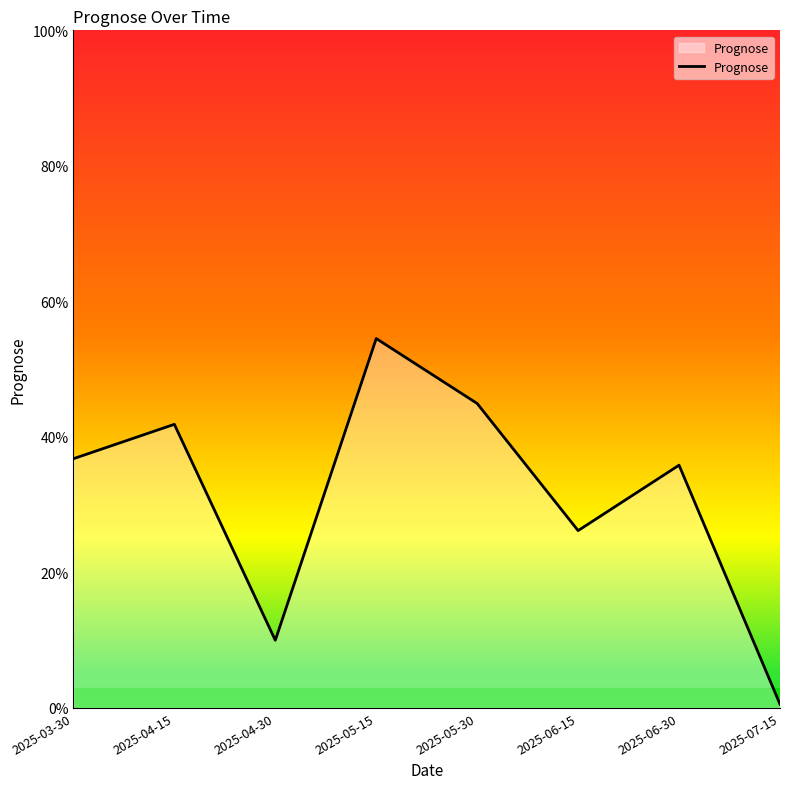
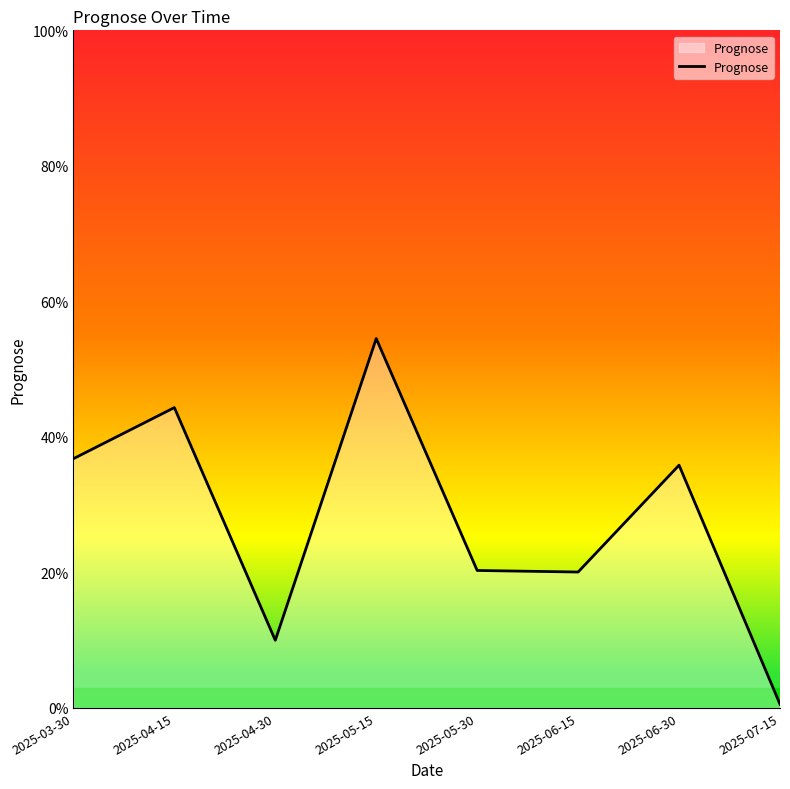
2025-04-15: 42% -> 44%
2025-05-30: 45% -> 20%
2025-06-15: 26% -> 20%
